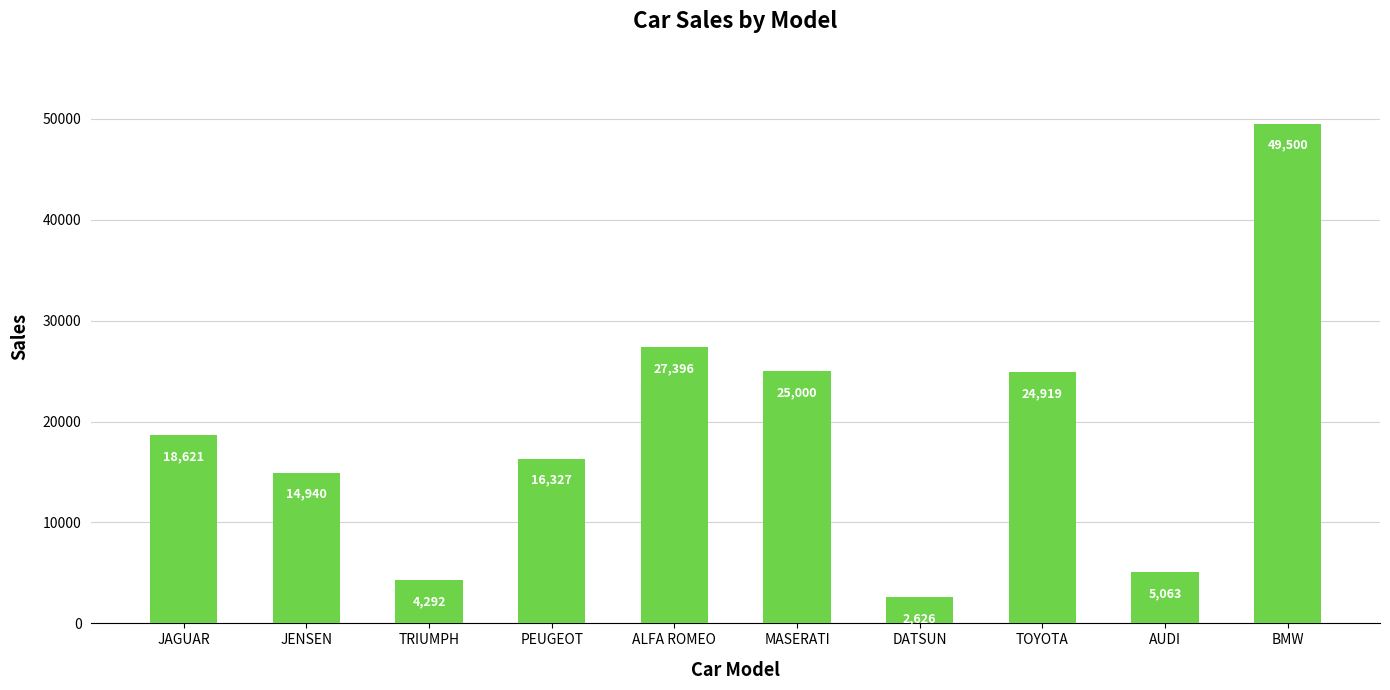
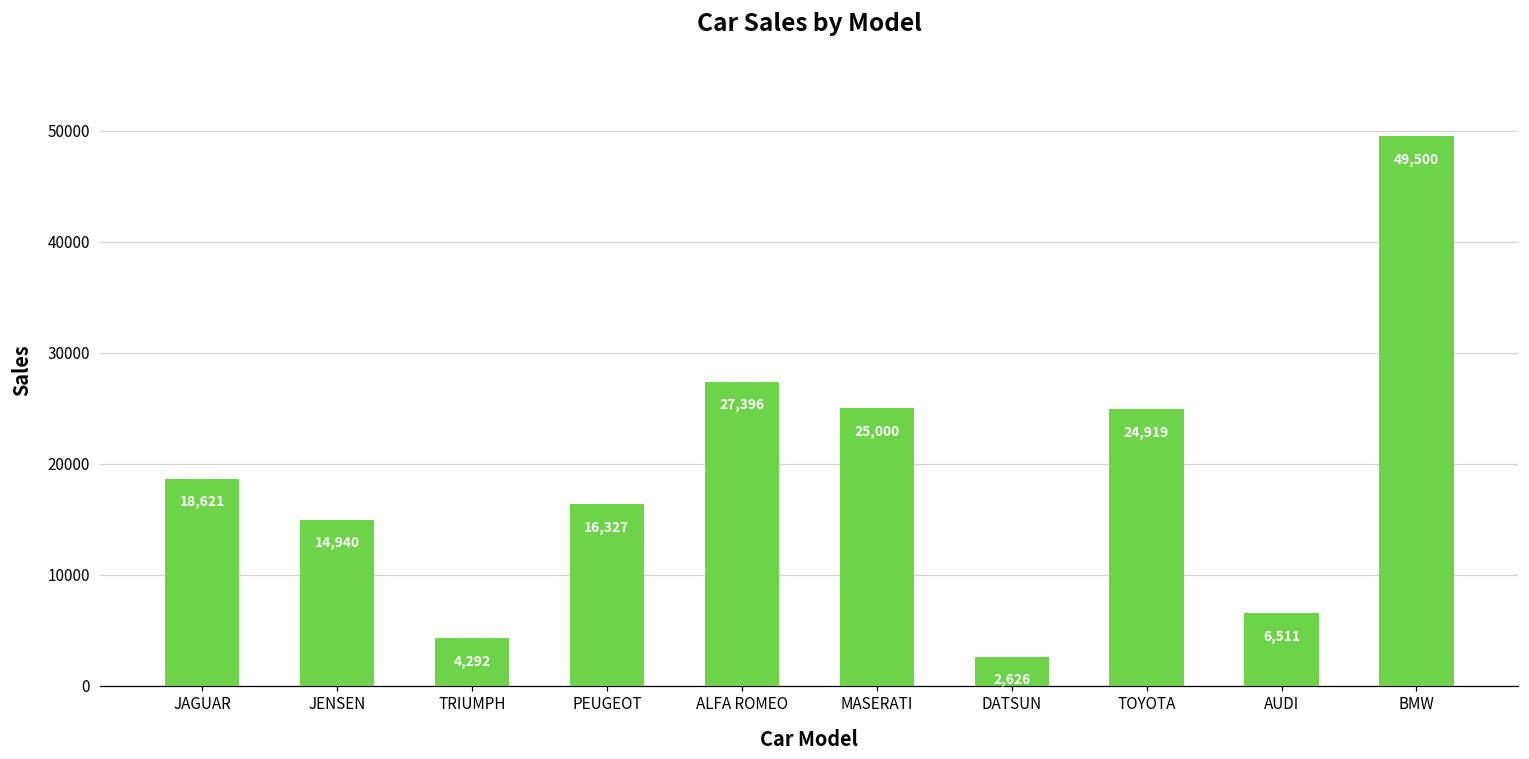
AUDI: 5,063 -> 6,511
